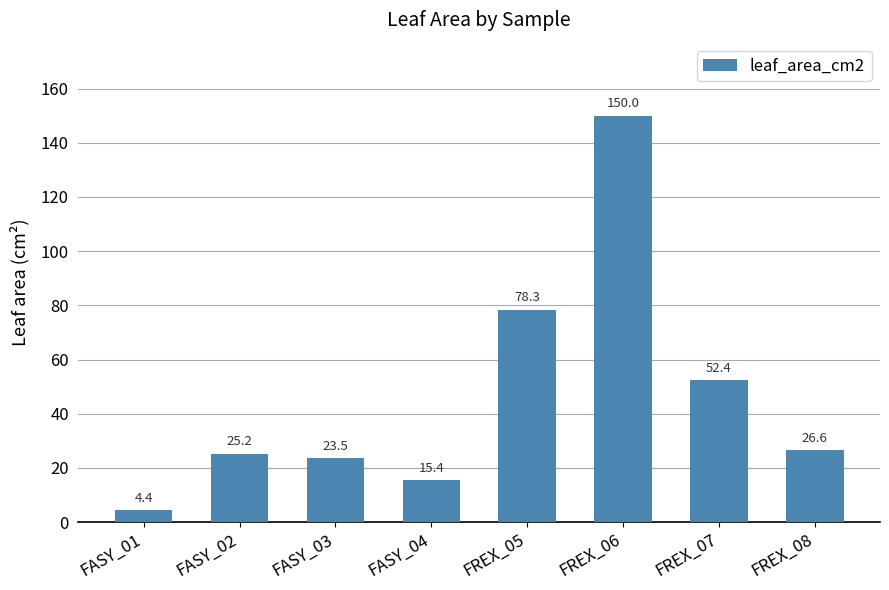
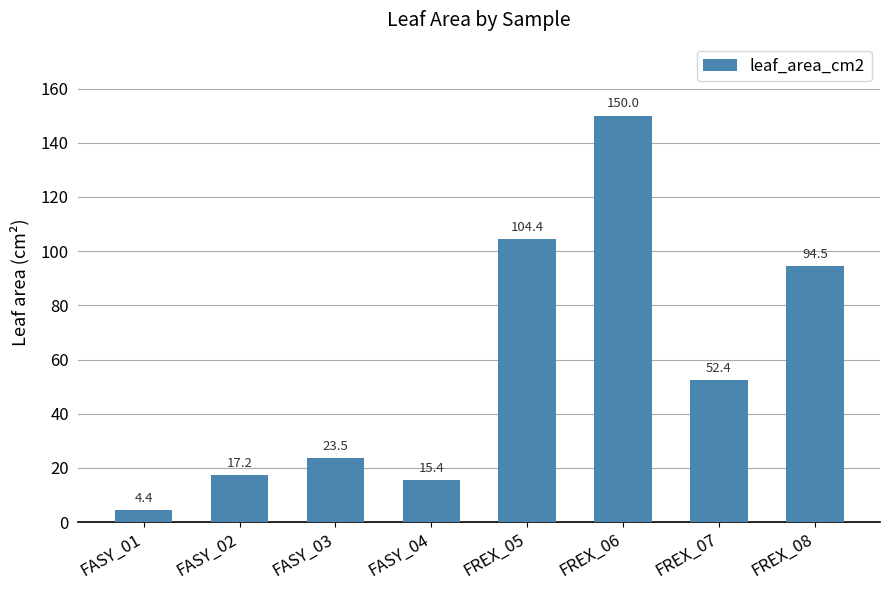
FASY_02: 25.2 -> 17.2
FREX_05: 78.3 -> 104.4
FREX_08: 26.6 -> 94.5
